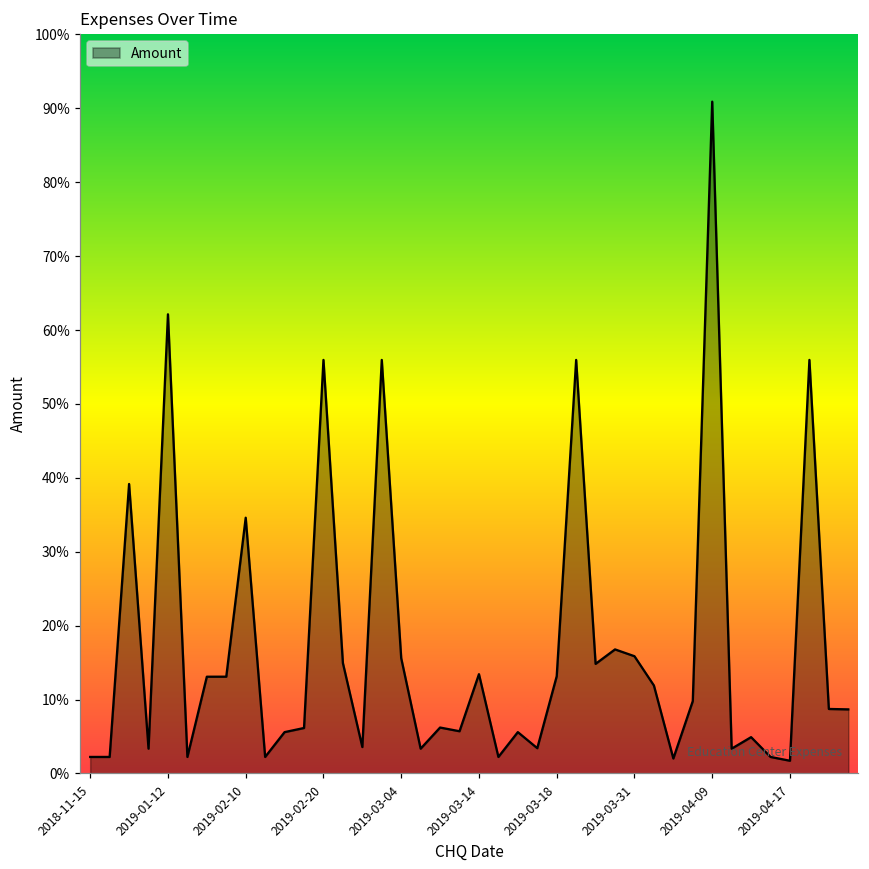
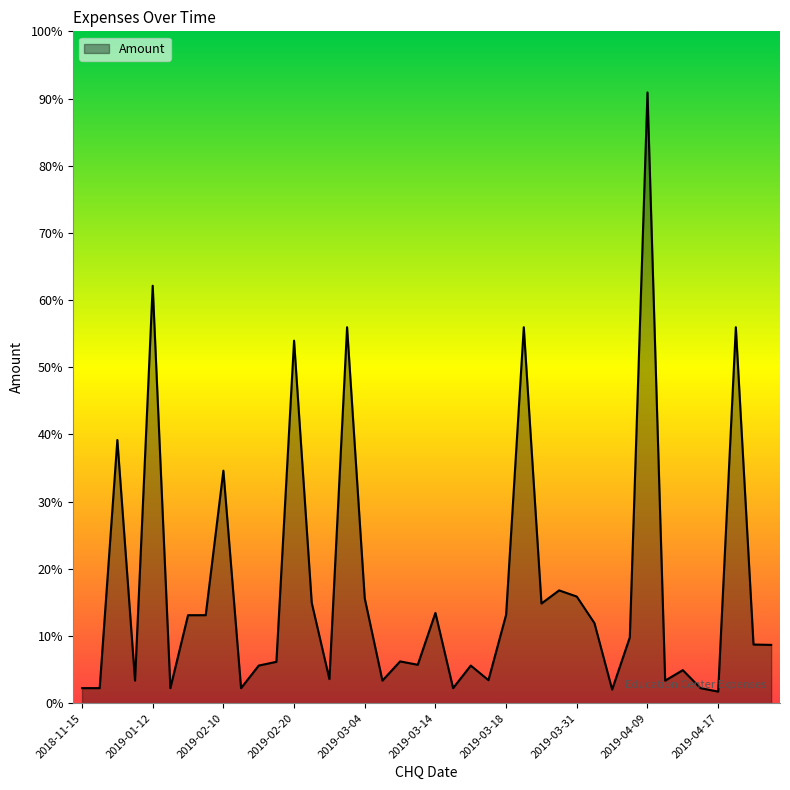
2019-02-20: 56% -> 54%
